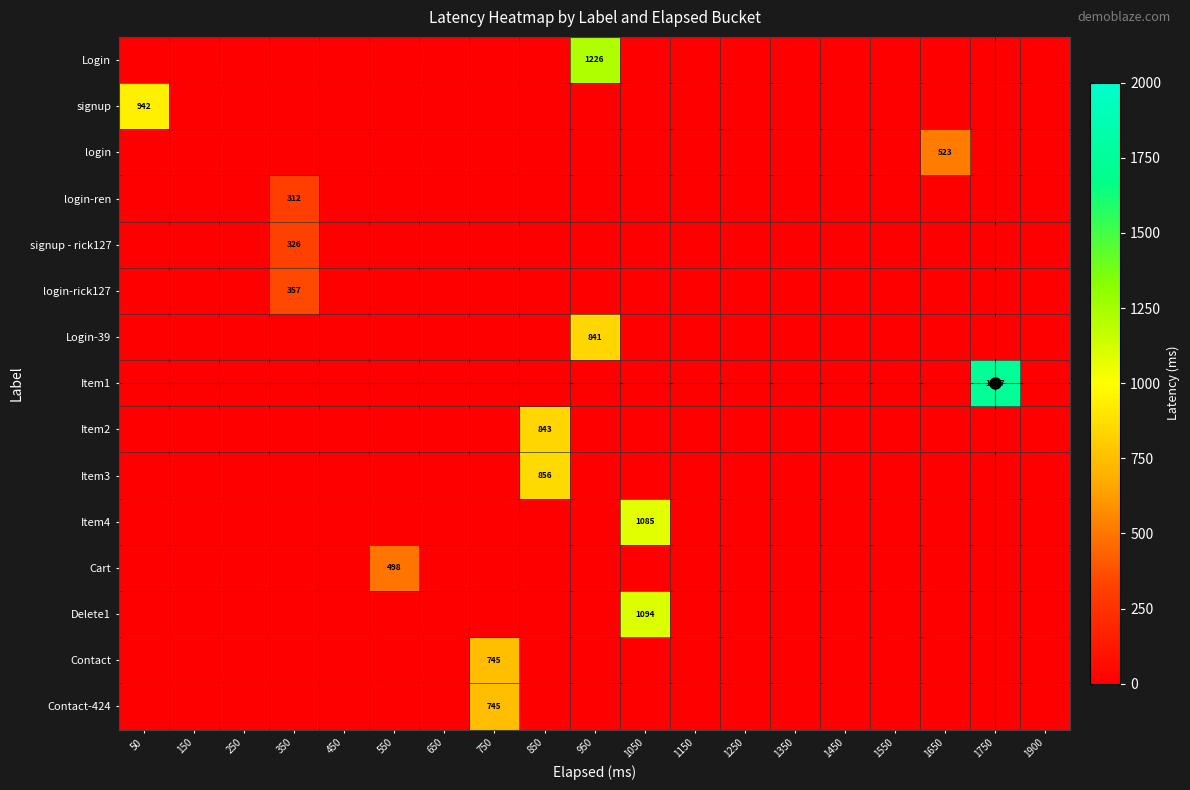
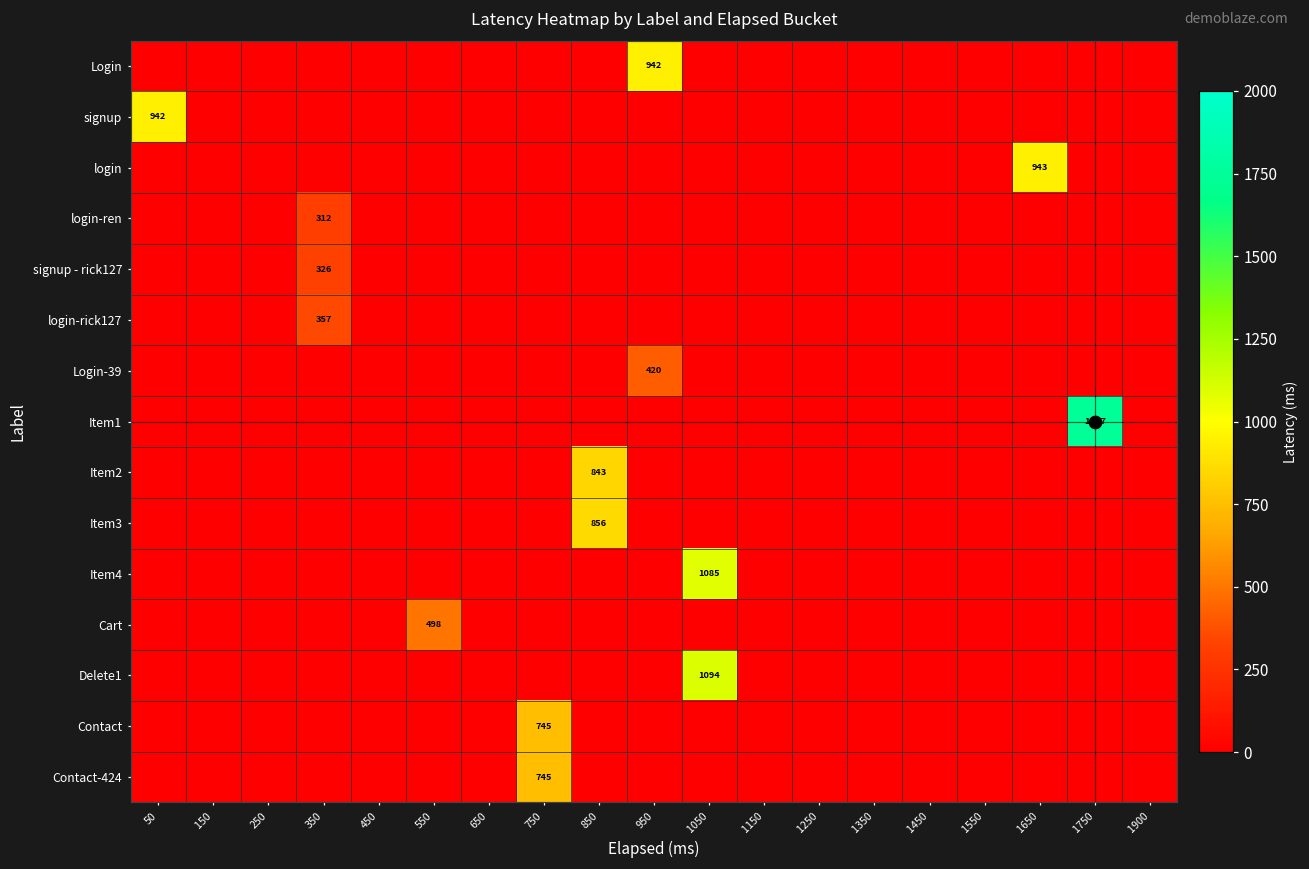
Login, 950: 1226 -> 942
login, 1650: 523 -> 943
Login-39, 950: 841 -> 420
